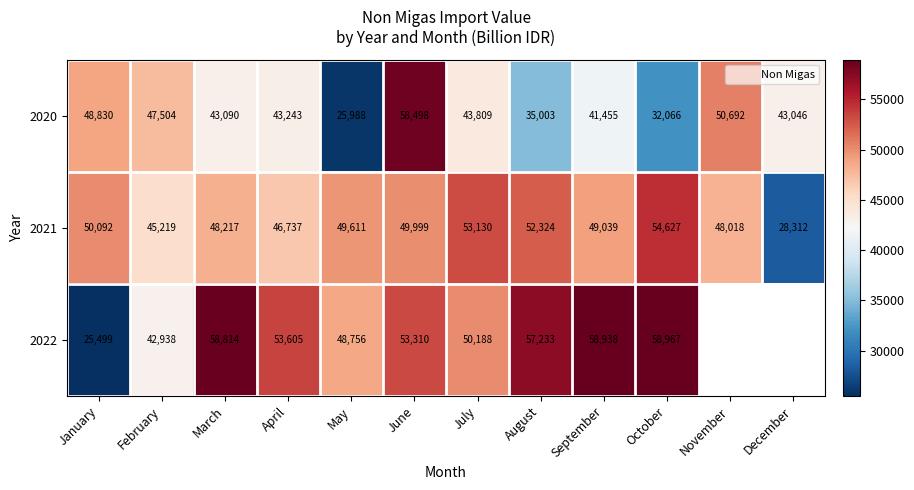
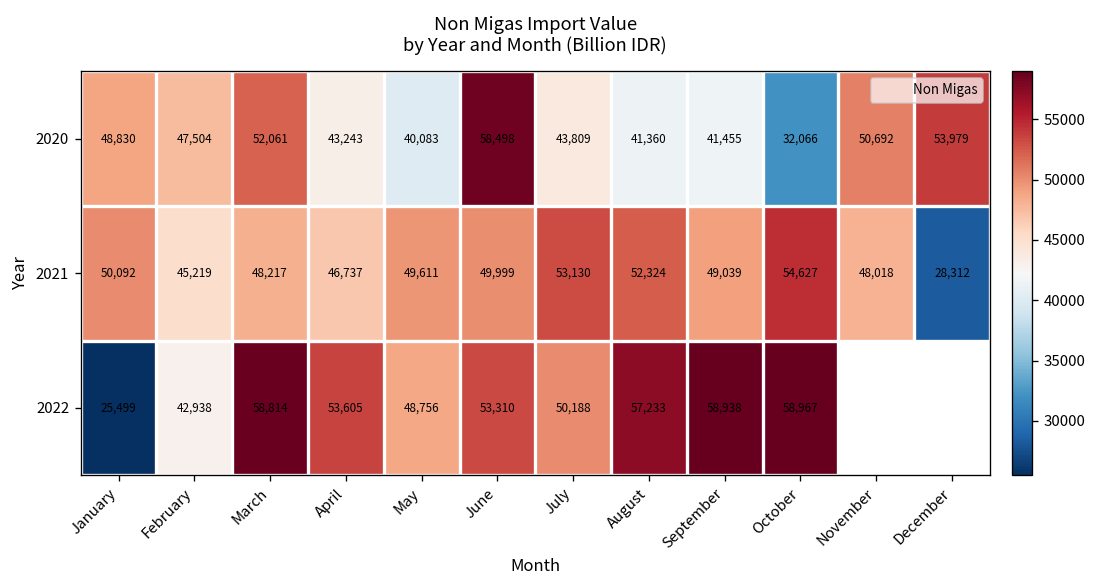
2020, March: 43,090 -> 52,061
2020, May: 25,988 -> 40,083
2020, August: 35,003 -> 41,360
2020, December: 43,046 -> 53,979
